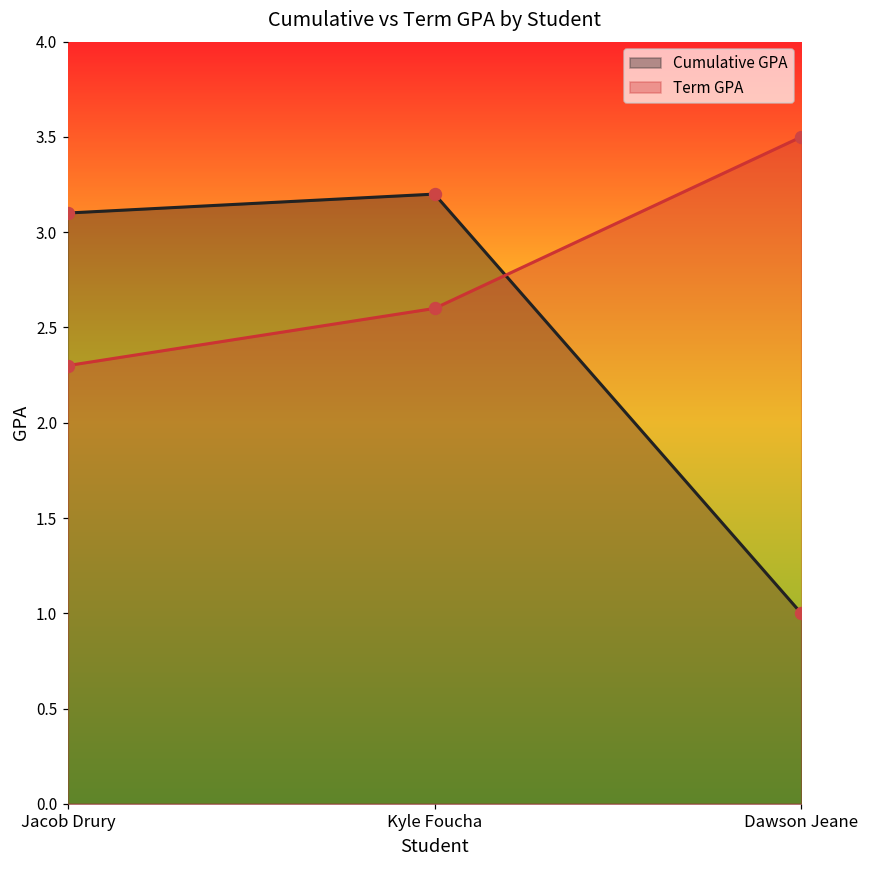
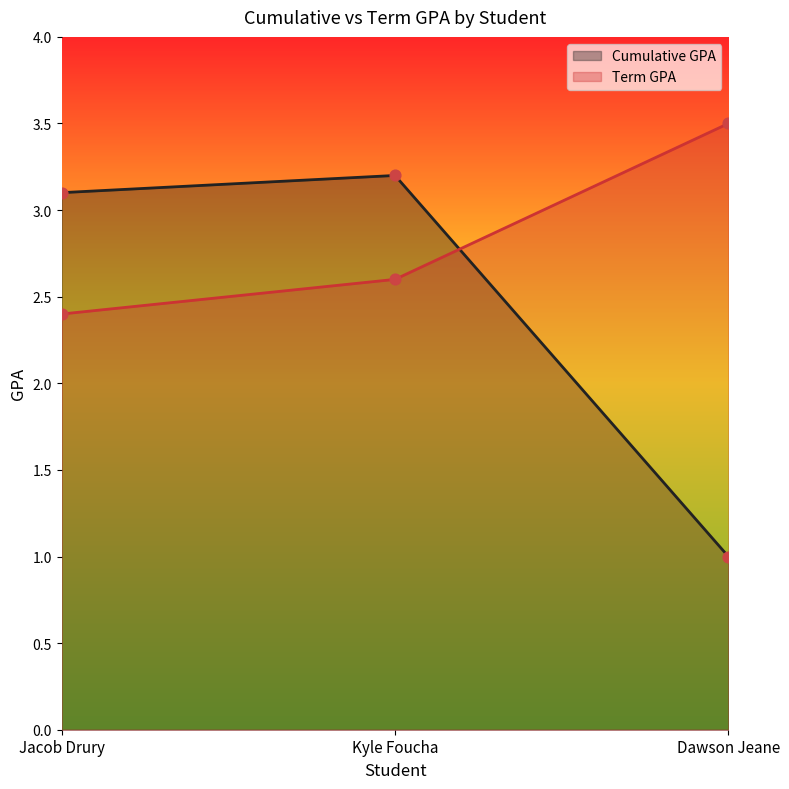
Term GPA, Jacob Drury: 2.3 -> 2.4
